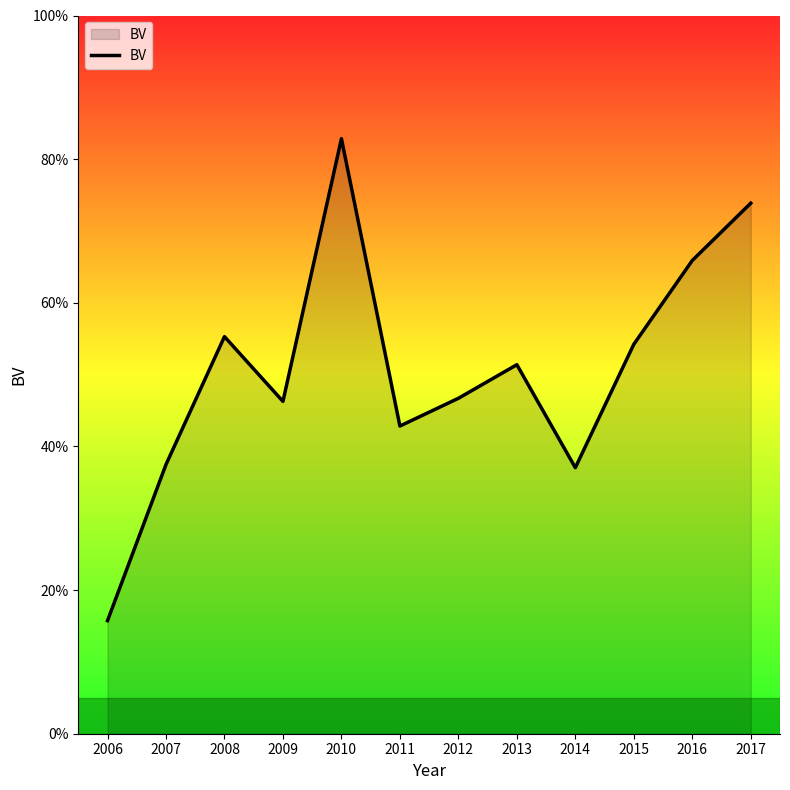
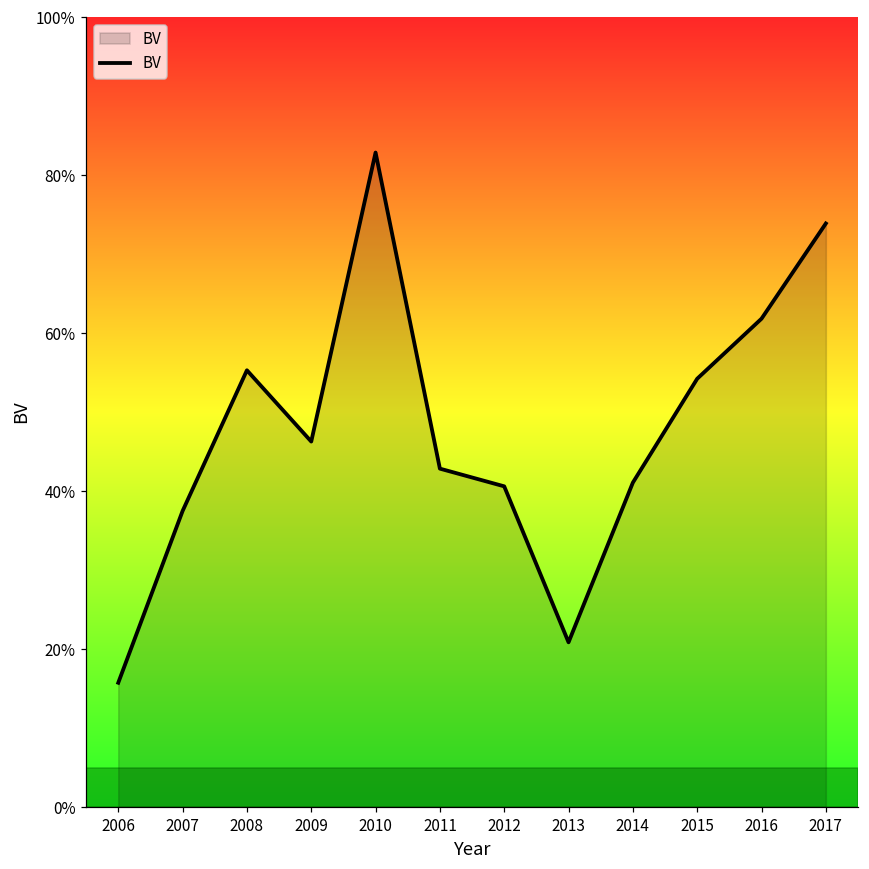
2012: 47% -> 41%
2013: 51% -> 21%
2014: 37% -> 41%
2016: 66% -> 62%
